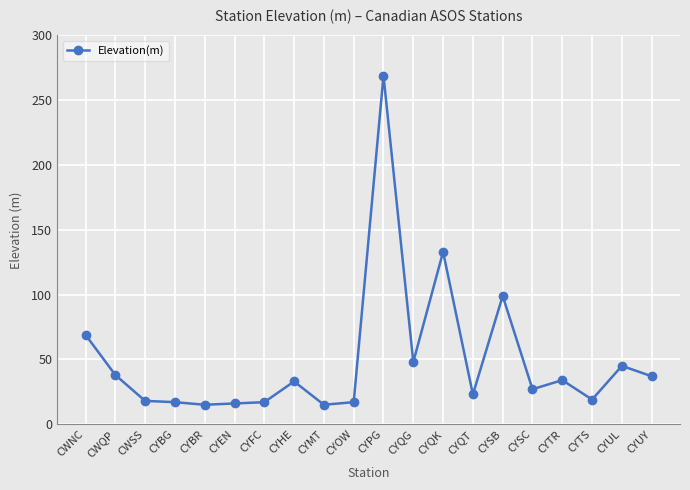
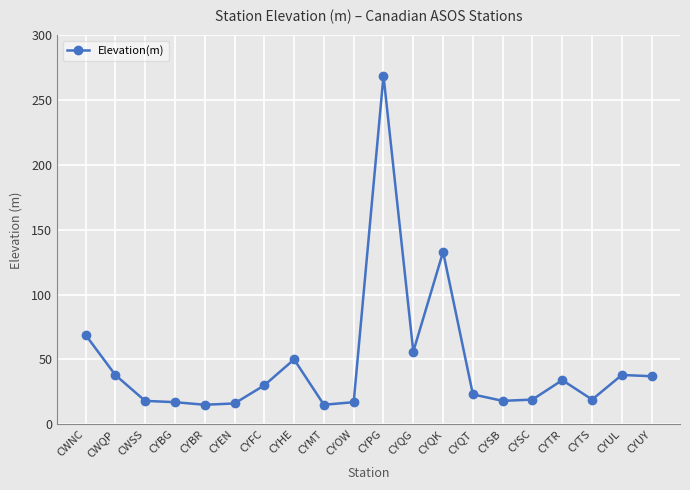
CYFC: 17 -> 30
CYHE: 33 -> 50
CYQG: 48 -> 56
CYSB: 99 -> 18
CYSC: 27 -> 19
CYUL: 45 -> 38
